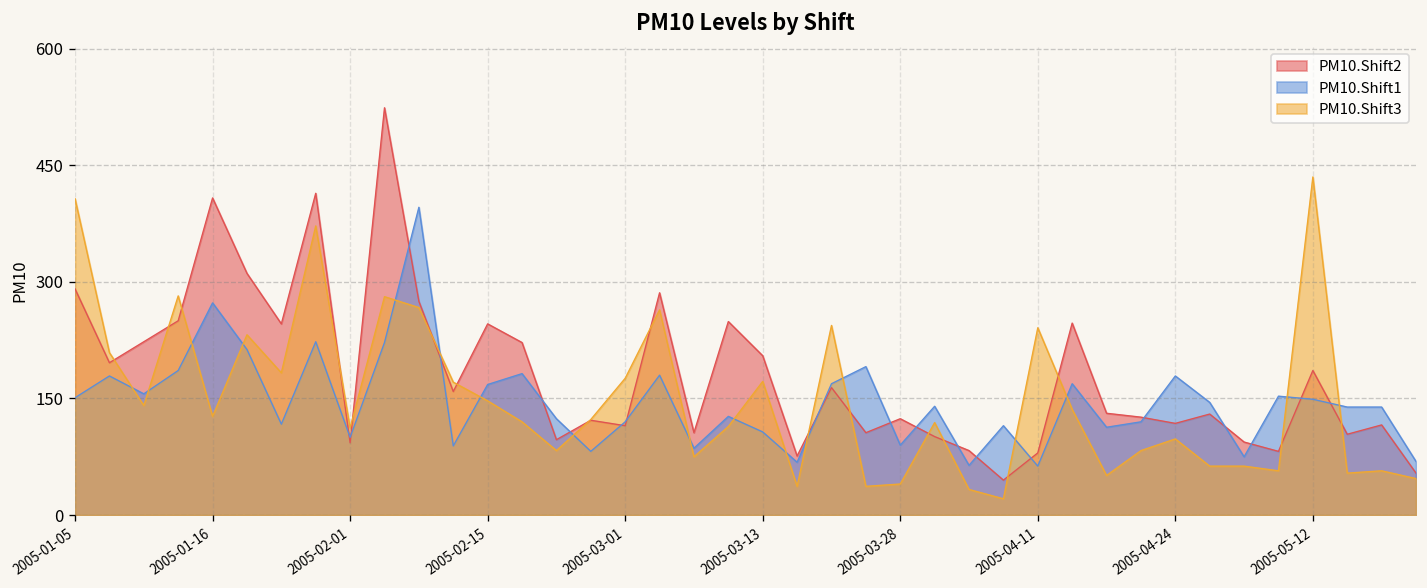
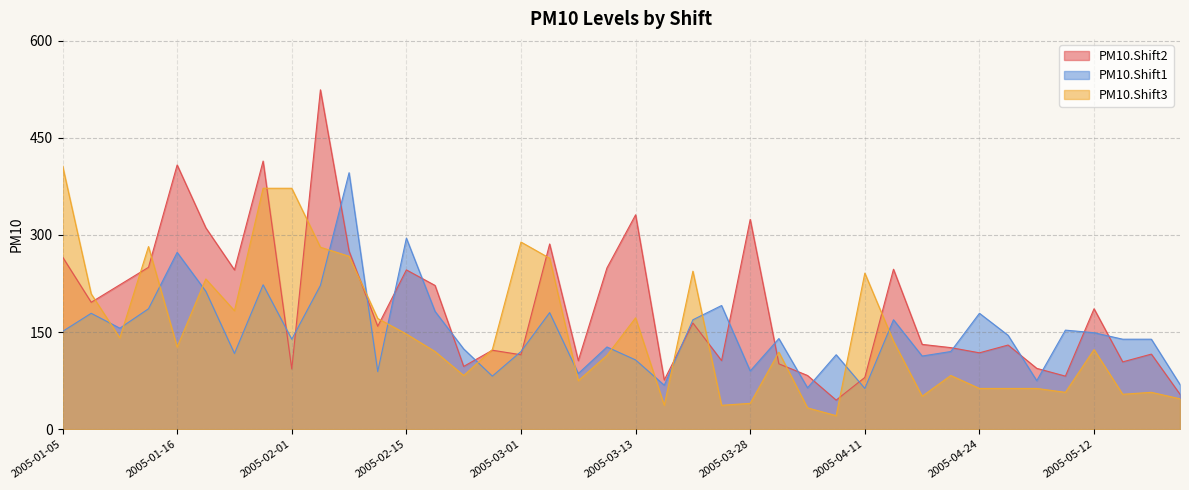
PM10.Shift2, 2005-01-05: 290 -> 270
PM10.Shift1, 2005-02-01: 100 -> 140
PM10.Shift3, 2005-02-01: 110 -> 370
PM10.Shift1, 2005-02-15: 170 -> 300
PM10.Shift3, 2005-03-01: 180 -> 290
PM10.Shift2, 2005-03-13: 210 -> 330
PM10.Shift2, 2005-03-28: 120 -> 320
PM10.Shift3, 2005-04-24: 100 -> 60
PM10.Shift3, 2005-05-12: 440 -> 120
